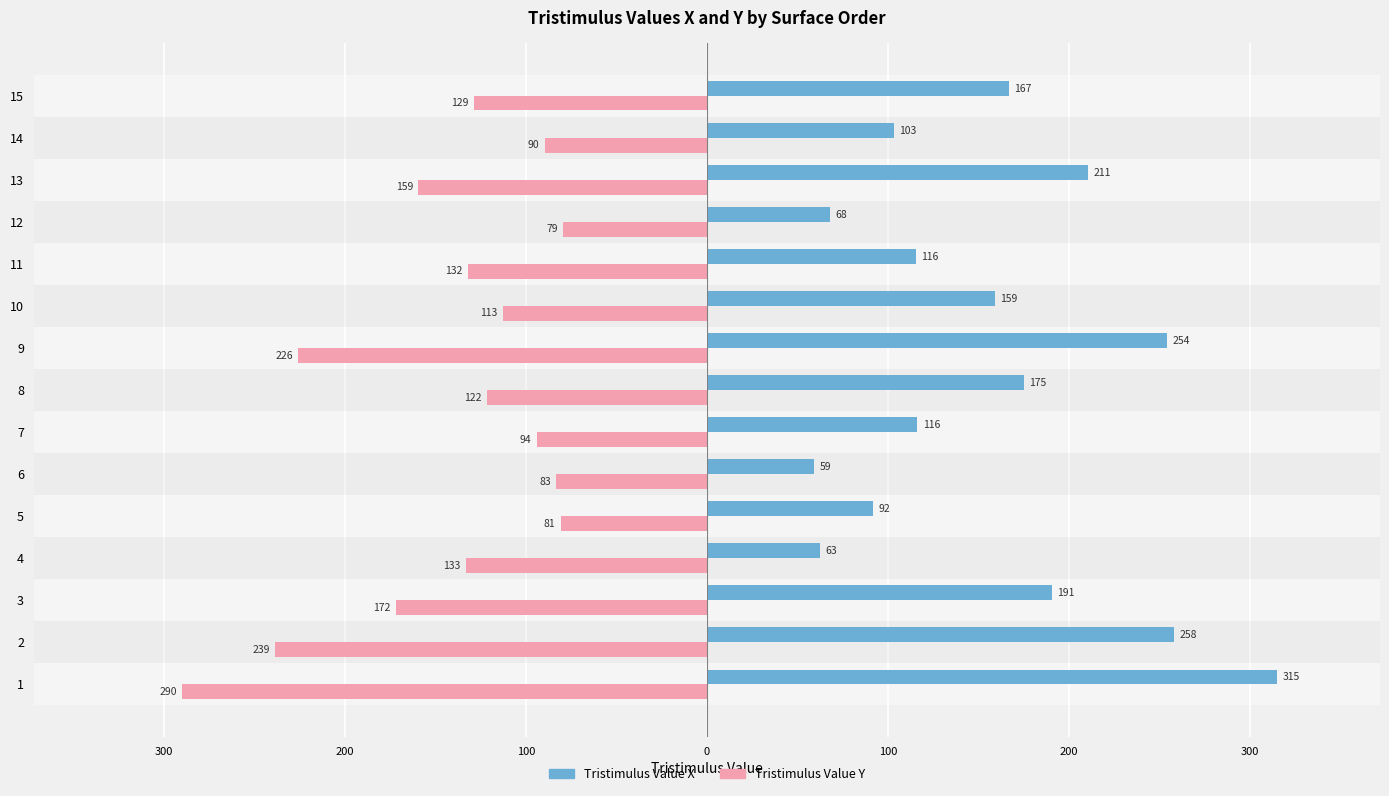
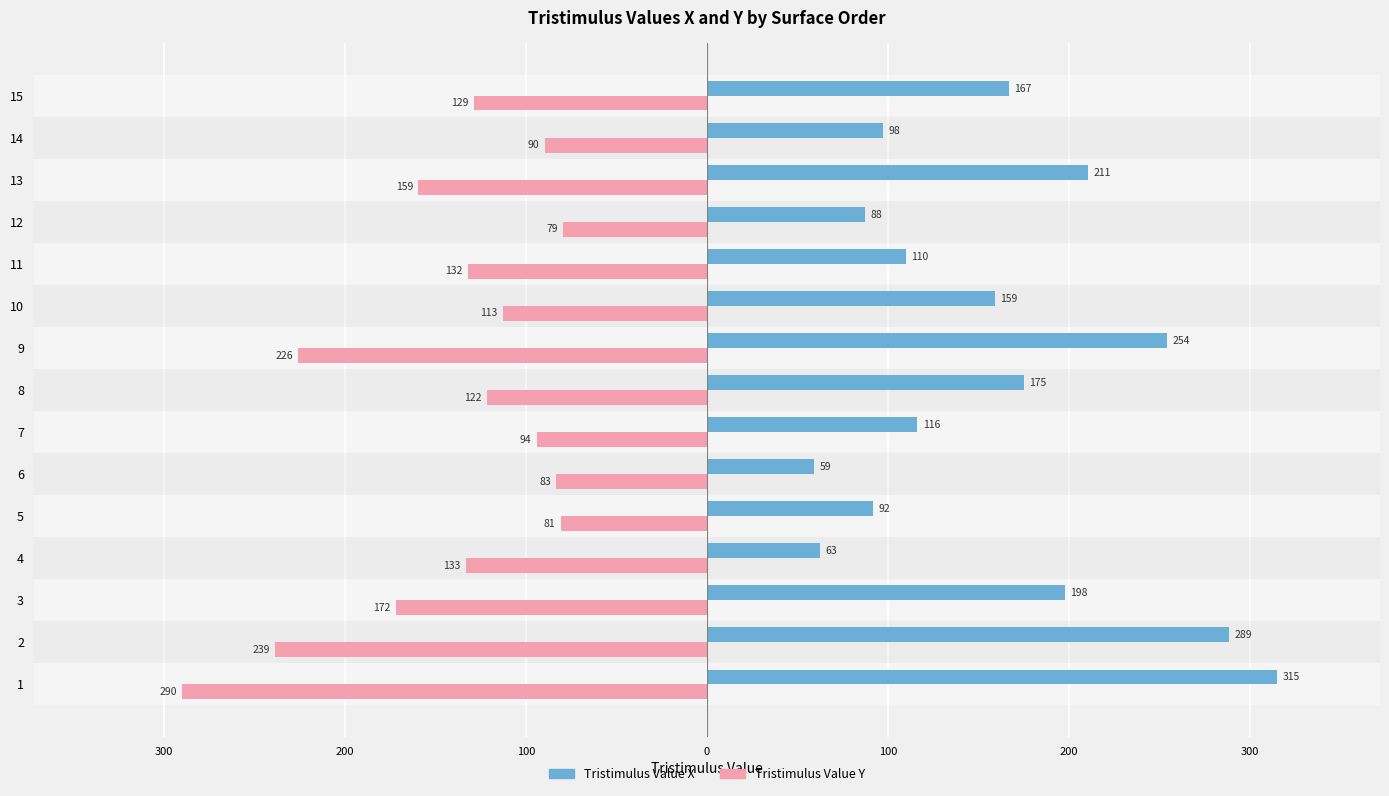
Tristimulus Value X, 14: 103 -> 98
Tristimulus Value X, 12: 68 -> 88
Tristimulus Value X, 11: 116 -> 110
Tristimulus Value X, 3: 191 -> 198
Tristimulus Value X, 2: 258 -> 289
